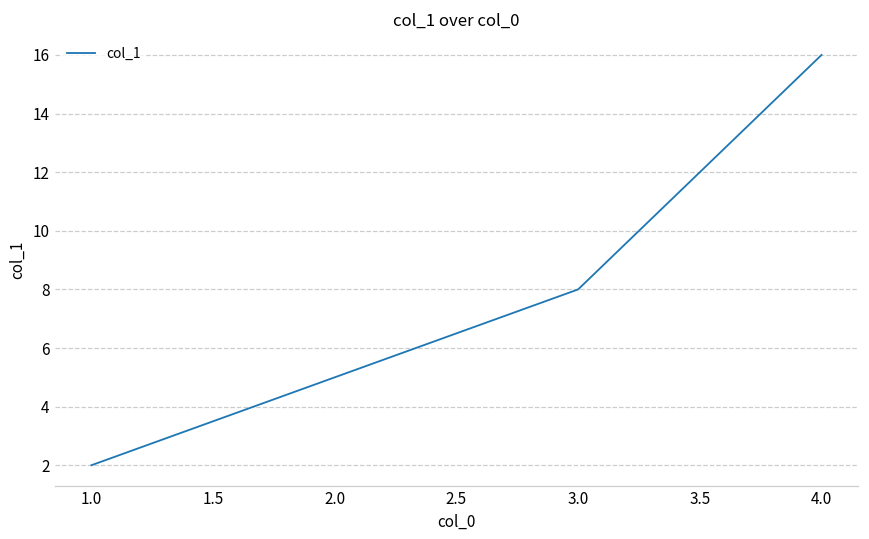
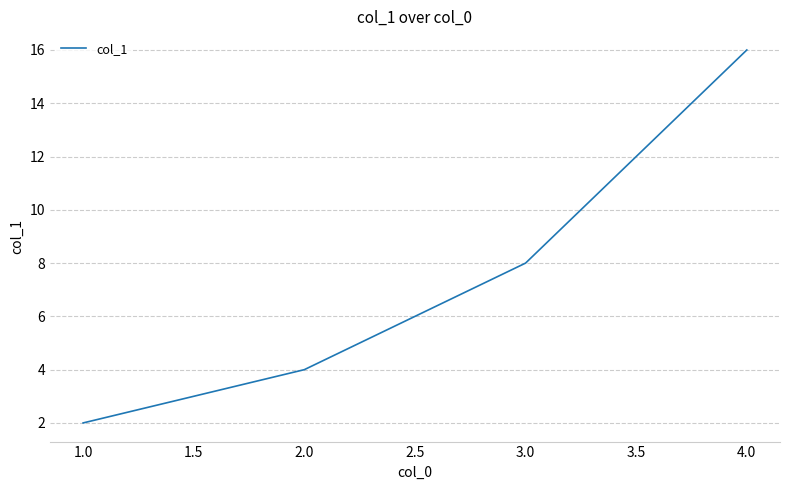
2.0: 5 -> 4
